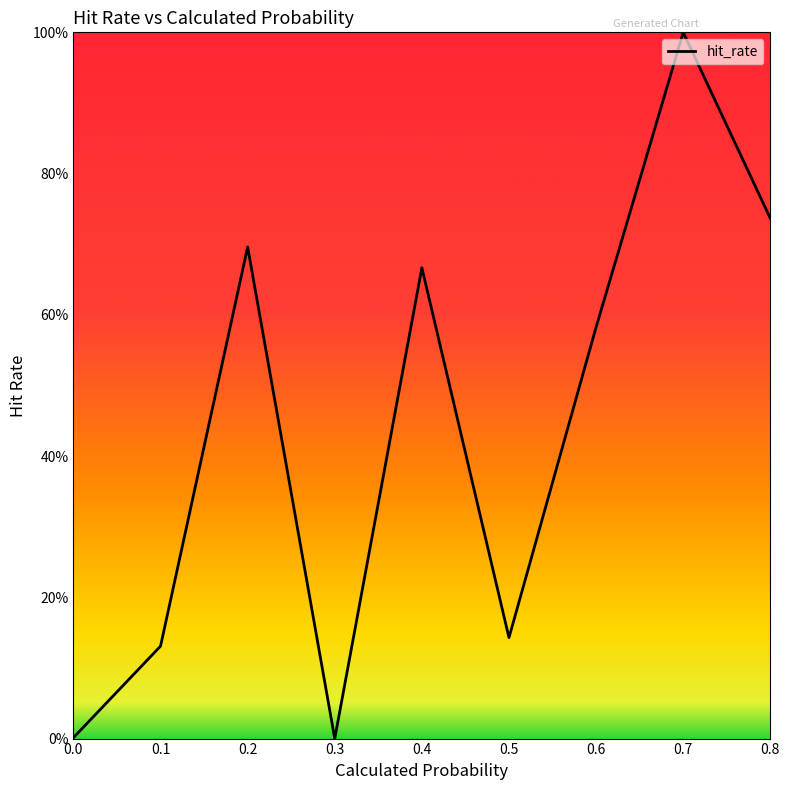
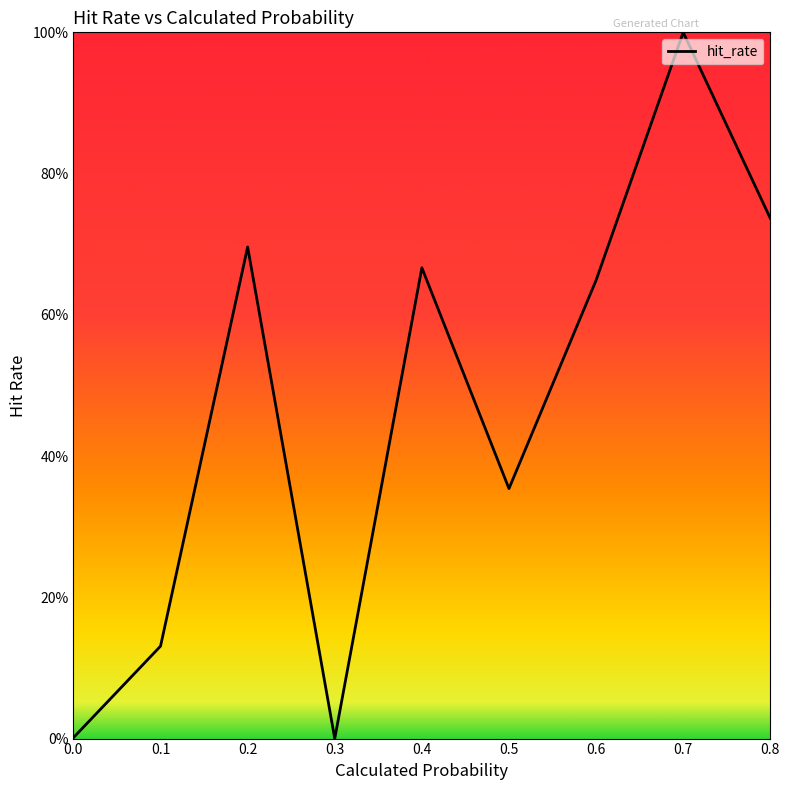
0.5: 14% -> 35%
0.6: 58% -> 65%
